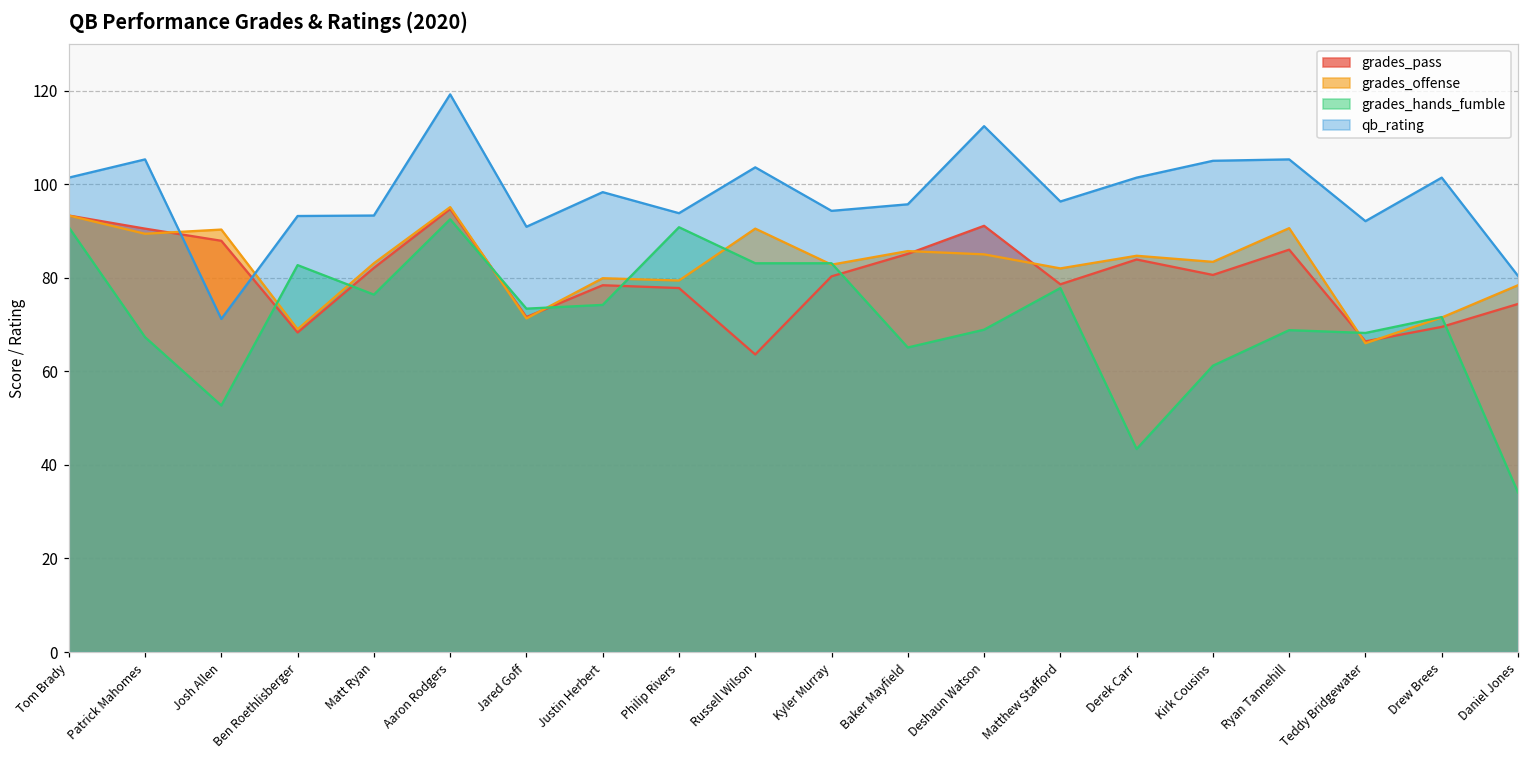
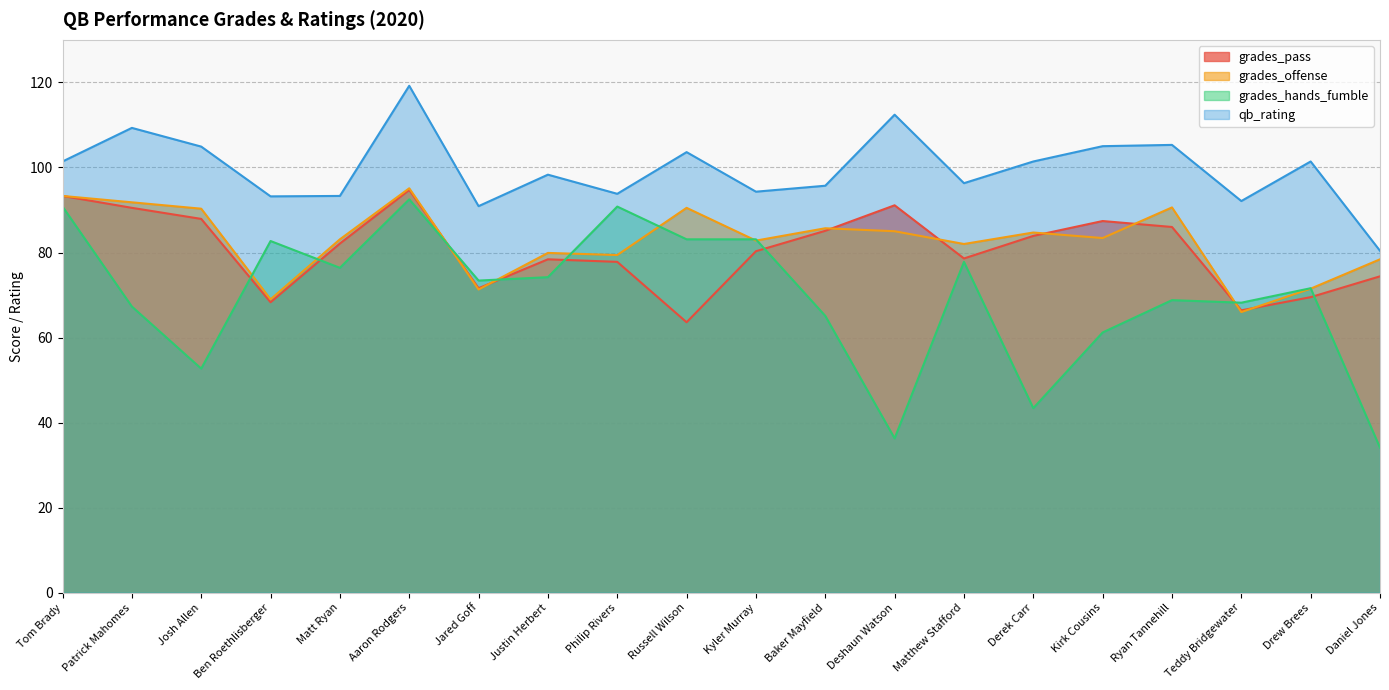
grades_offense, Patrick Mahomes: 89 -> 92
qb_rating, Patrick Mahomes: 105 -> 109
qb_rating, Josh Allen: 71 -> 105
grades_hands_fumble, Deshaun Watson: 69 -> 36
grades_pass, Kirk Cousins: 81 -> 87
